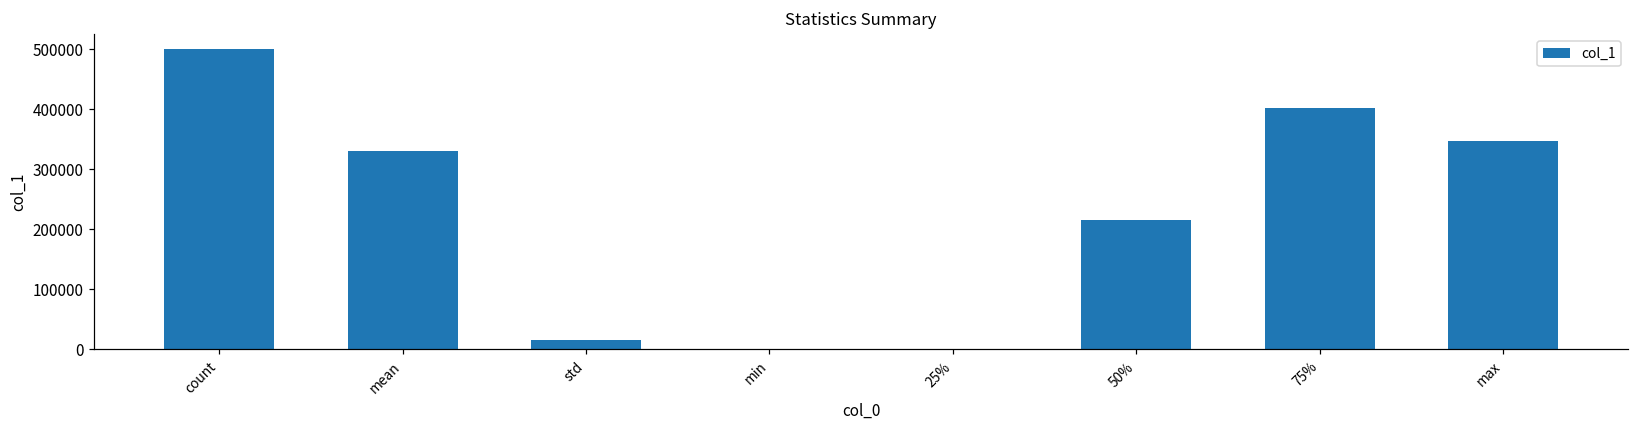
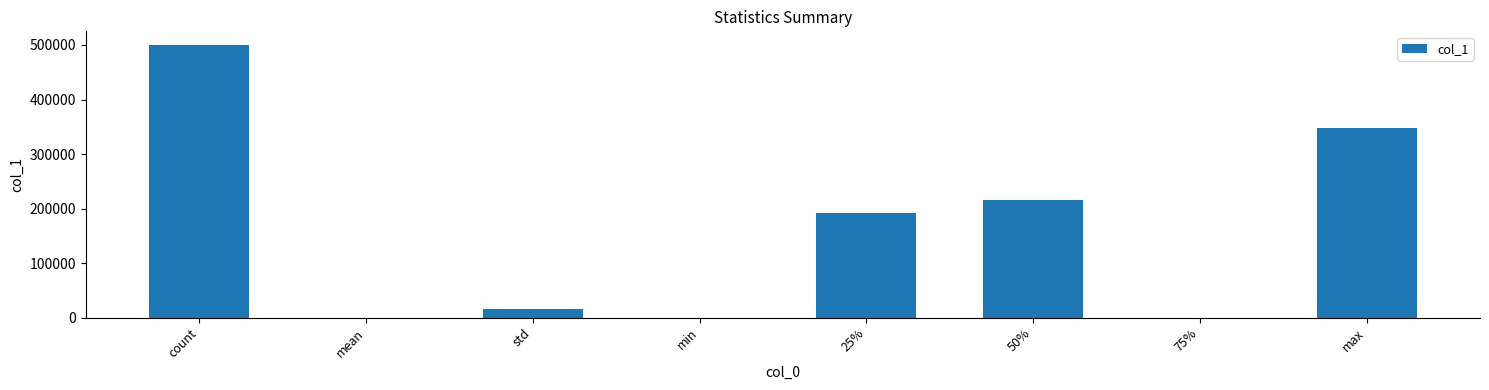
mean: 330000 -> 0
25%: 0 -> 190000
75%: 400000 -> 0
